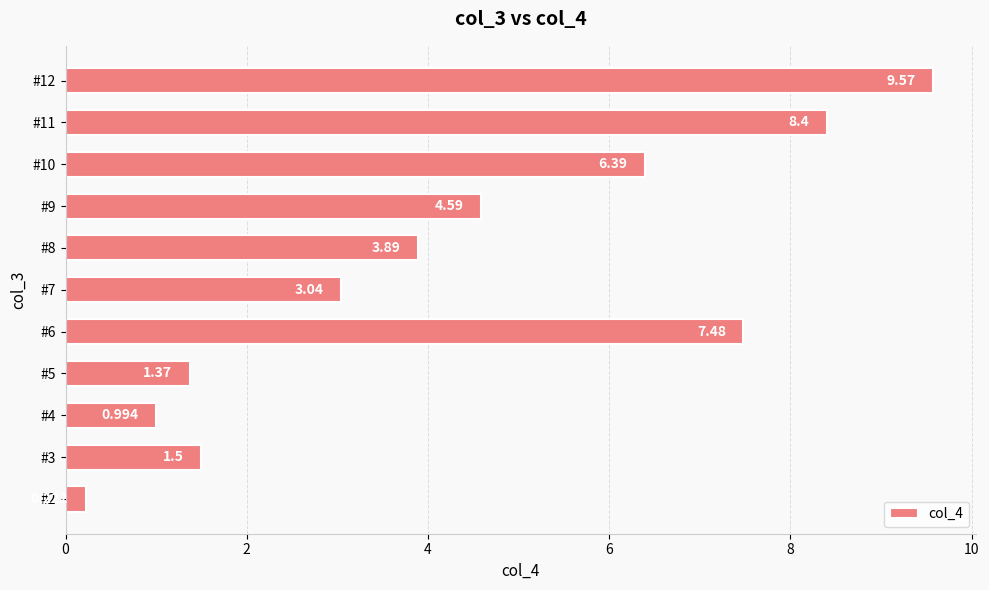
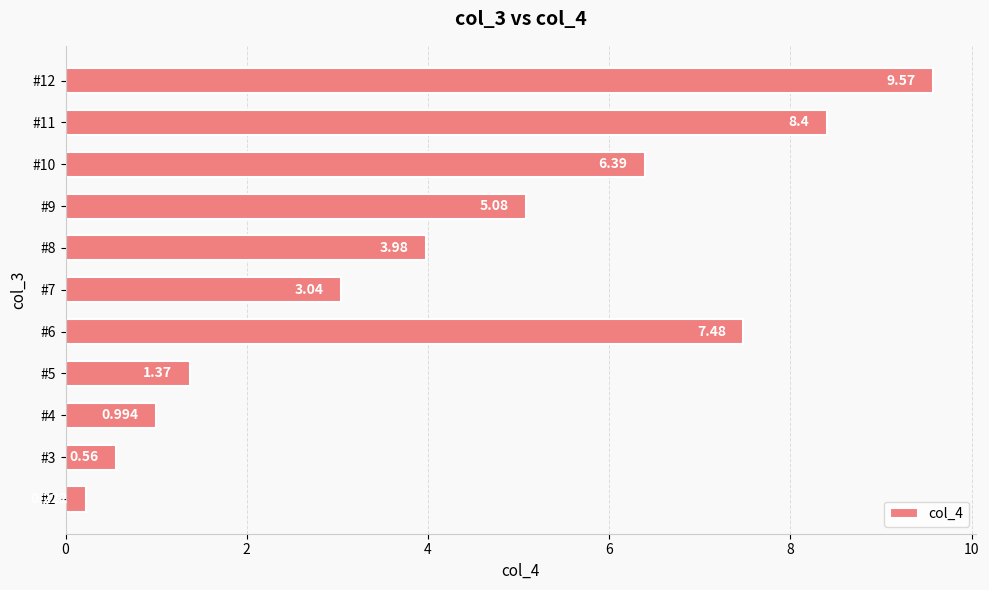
#9: 4.59 -> 5.08
#8: 3.89 -> 3.98
#3: 1.5 -> 0.56
